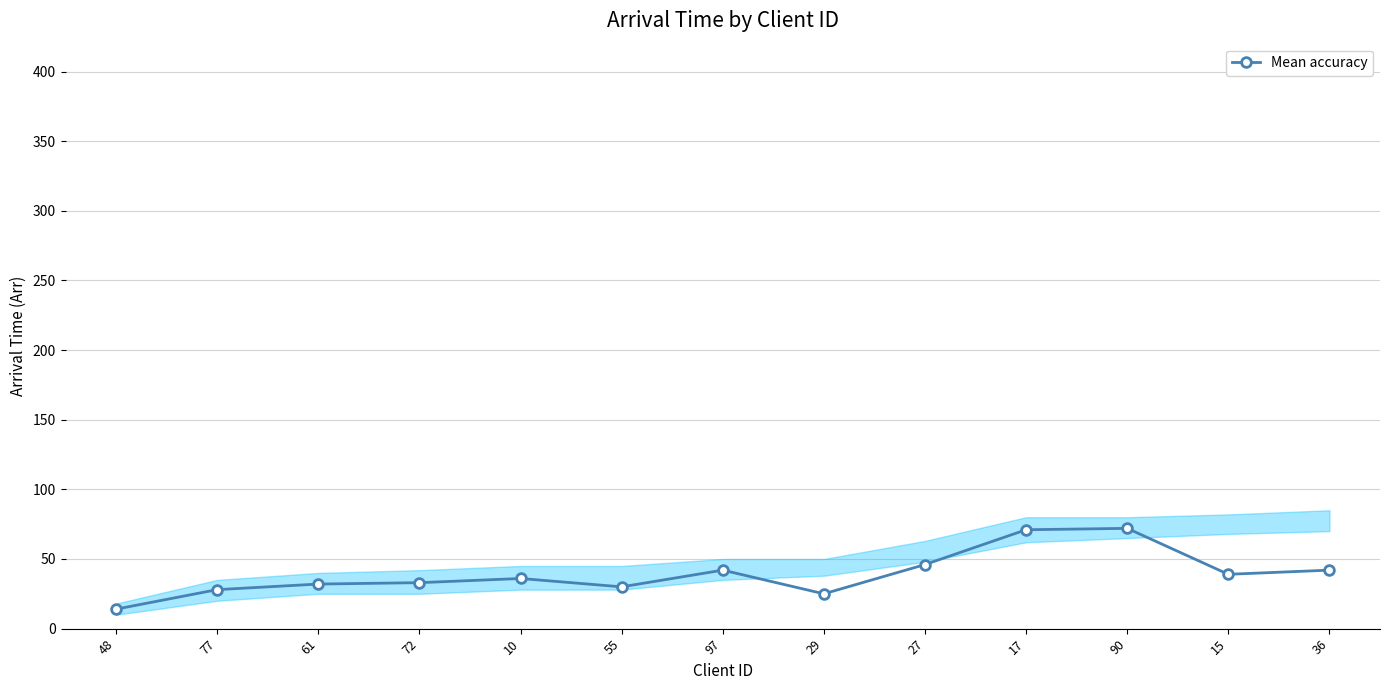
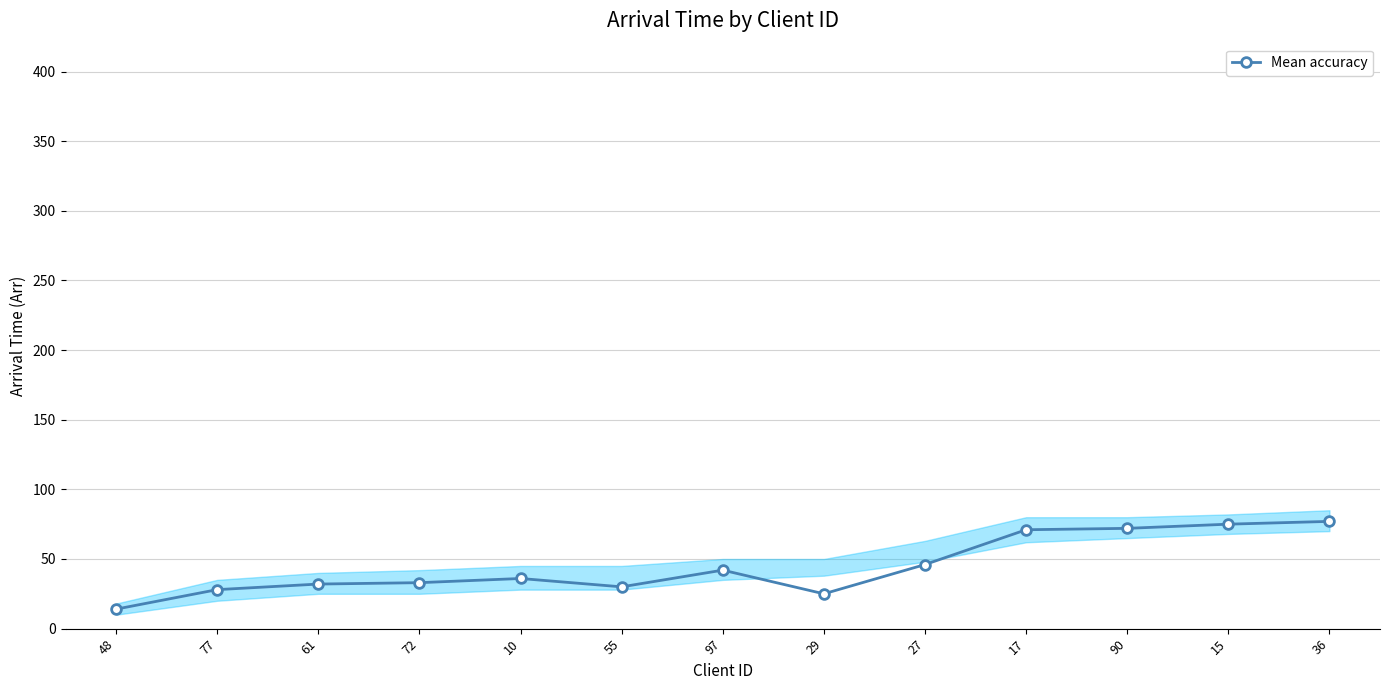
Mean accuracy, 15: 39 -> 75
Mean accuracy, 36: 42 -> 77
